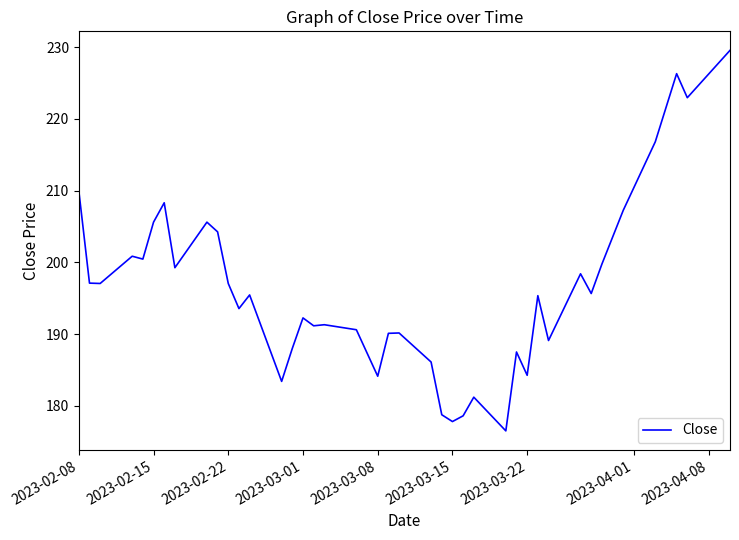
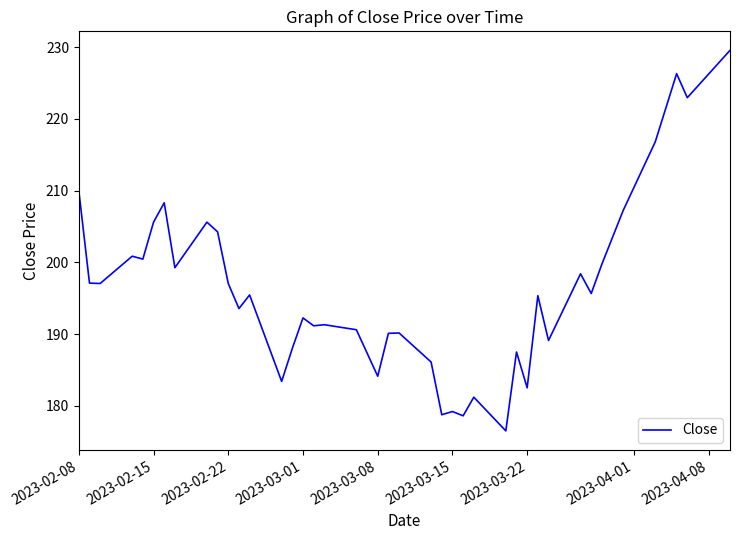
2023-03-15: 178 -> 179
2023-03-22: 184 -> 183
